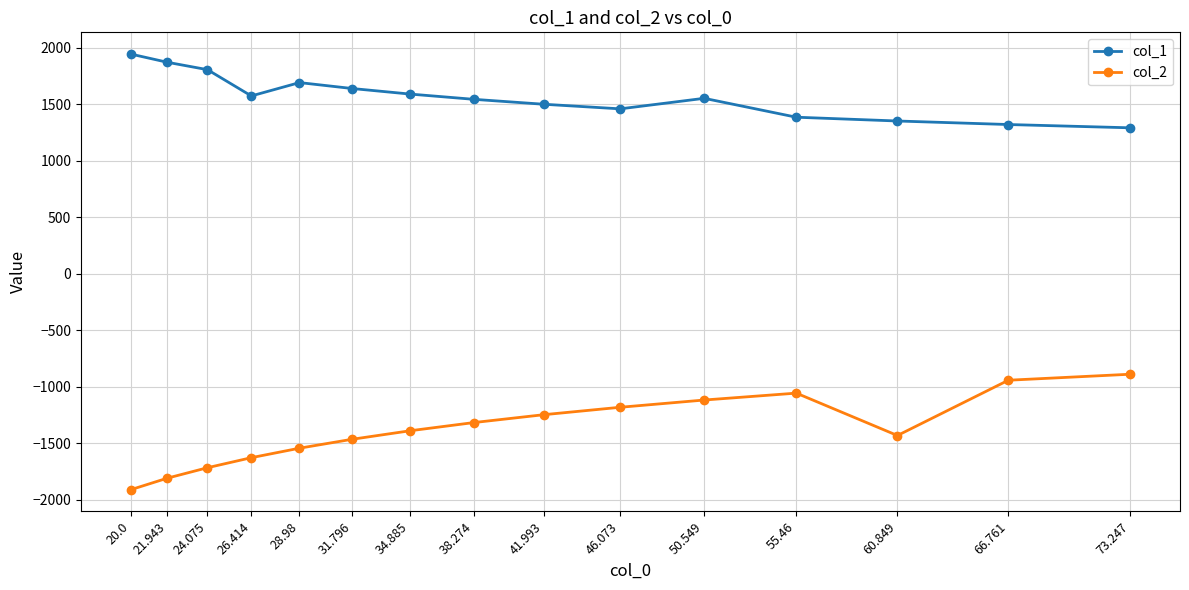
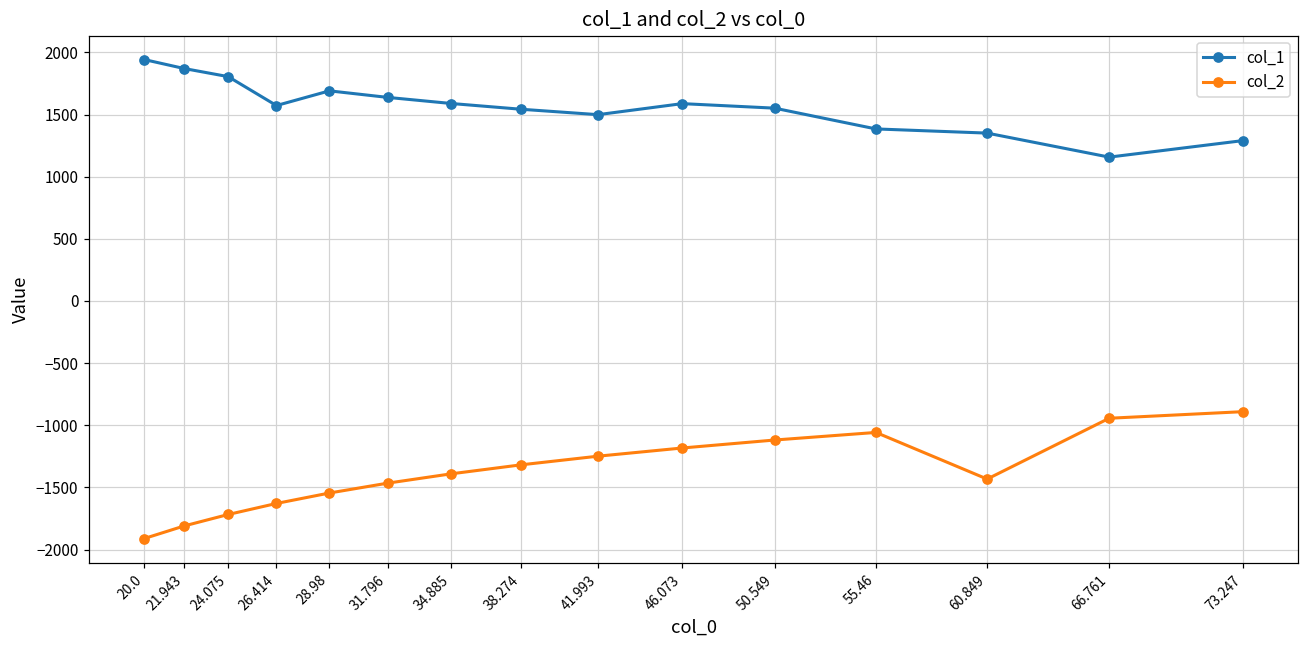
col_1, 46.073: 1460 -> 1590
col_1, 66.761: 1320 -> 1160
